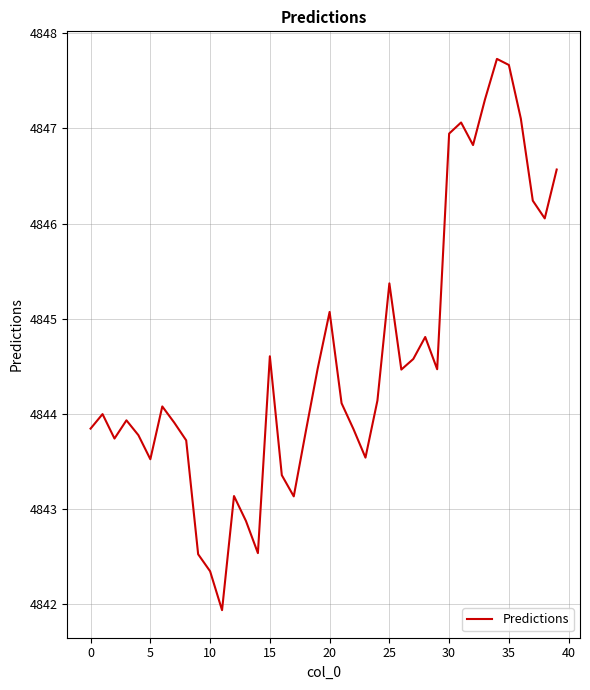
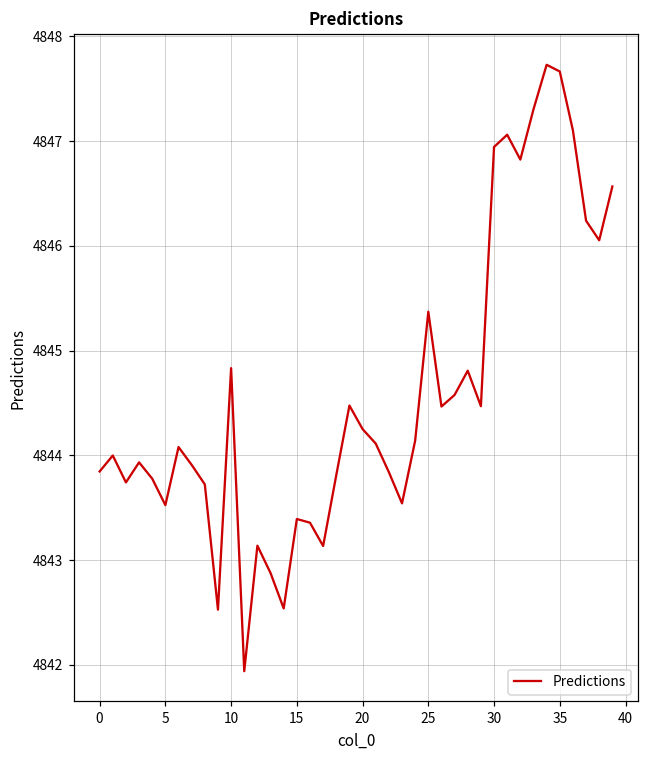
10: 4842.3 -> 4844.8
15: 4844.6 -> 4843.4
20: 4845.1 -> 4844.3
